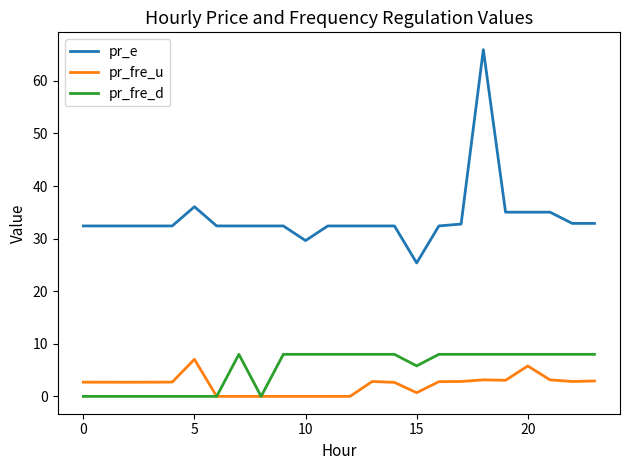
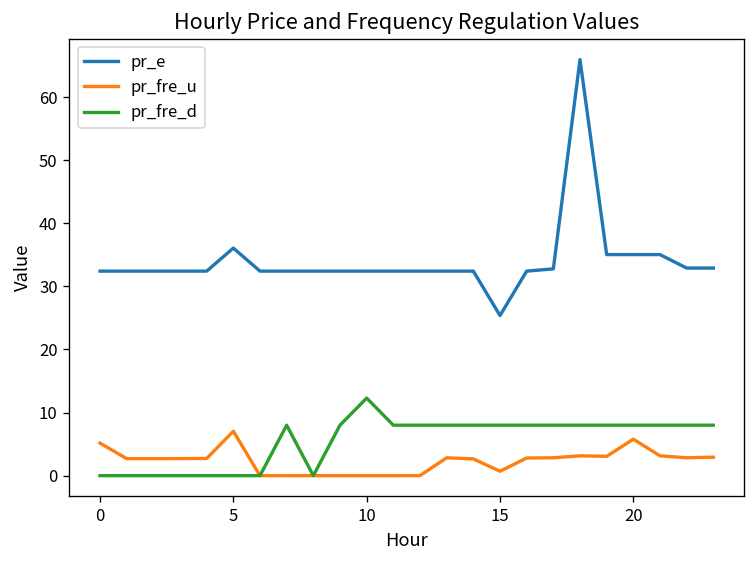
pr_fre_u, 0: 3 -> 5
pr_e, 10: 30 -> 32
pr_fre_d, 10: 8 -> 12
pr_fre_d, 15: 6 -> 8
